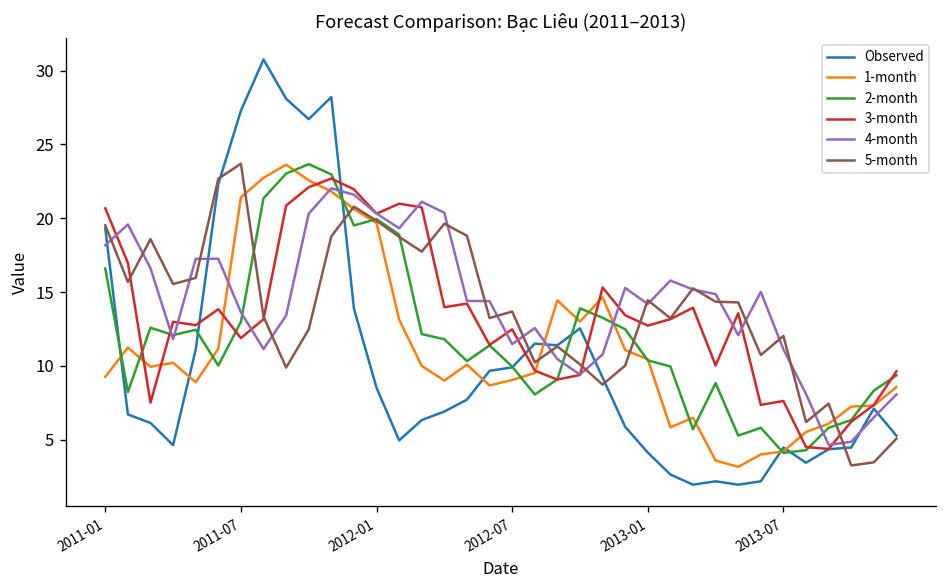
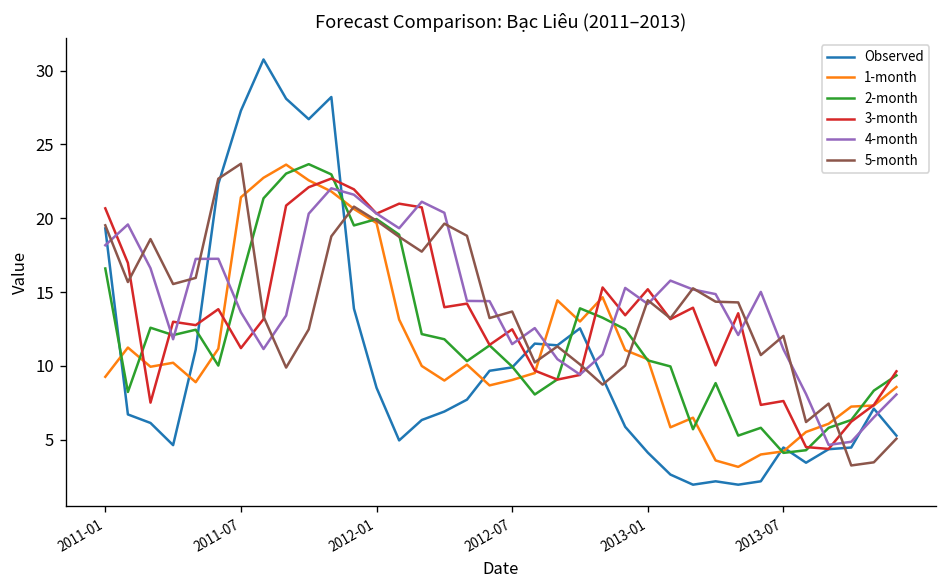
2-month, 2011-07: 13.0 -> 15.8
3-month, 2011-07: 11.9 -> 11.2
3-month, 2013-01: 12.7 -> 15.2
